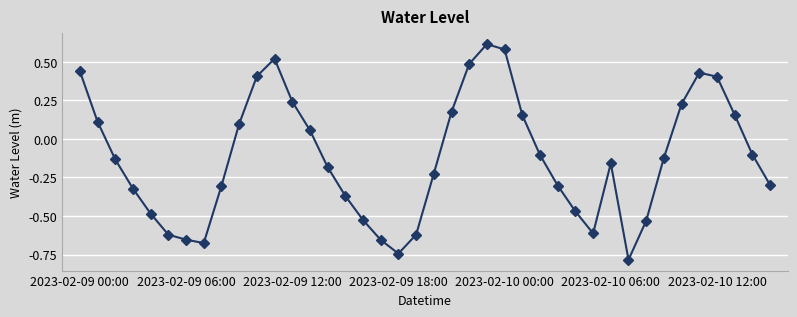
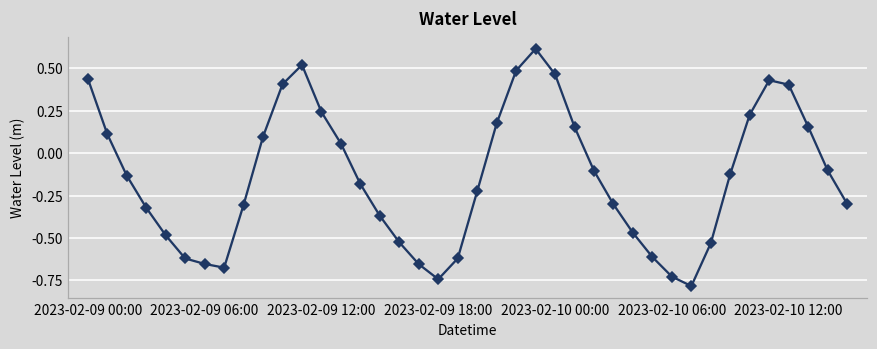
2023-02-10 00:00: 0.58 -> 0.46
2023-02-10 06:00: -0.16 -> -0.73
